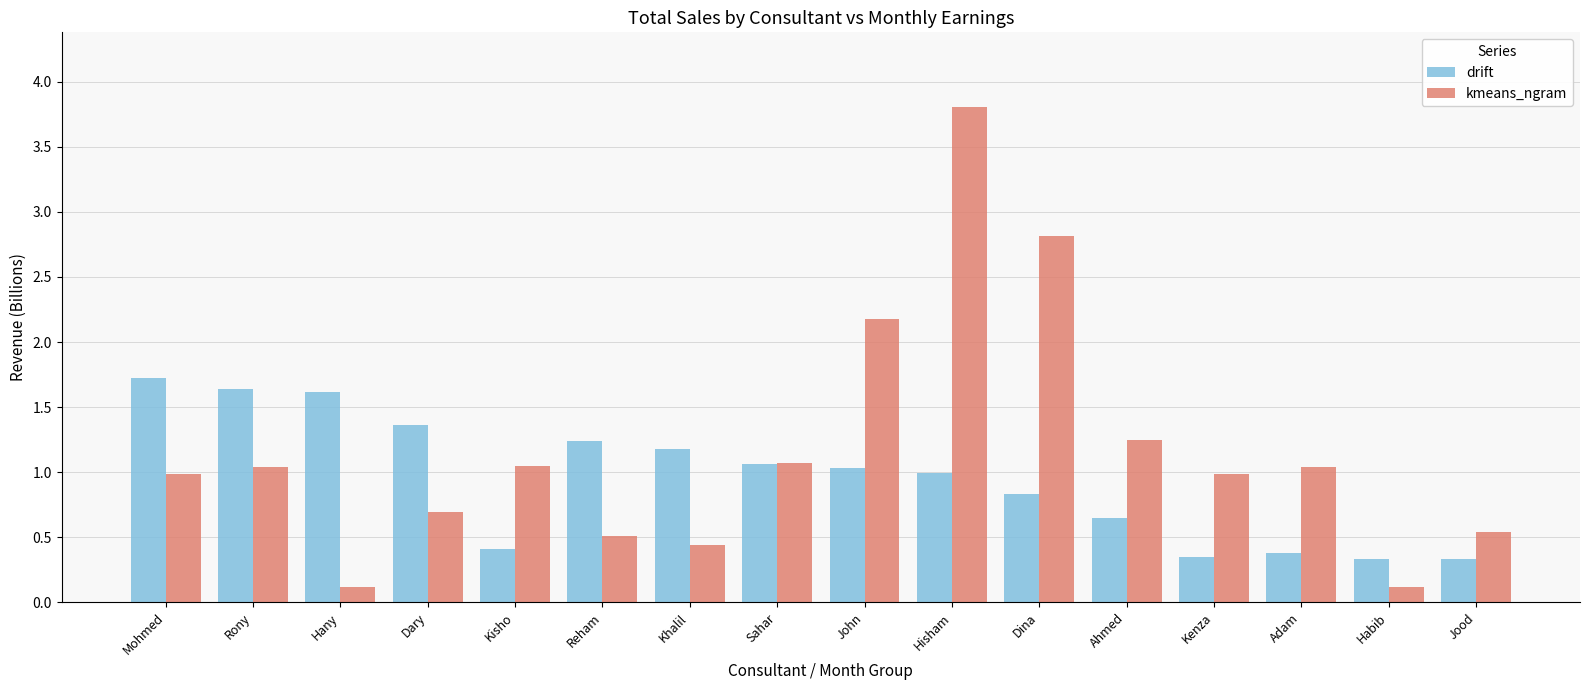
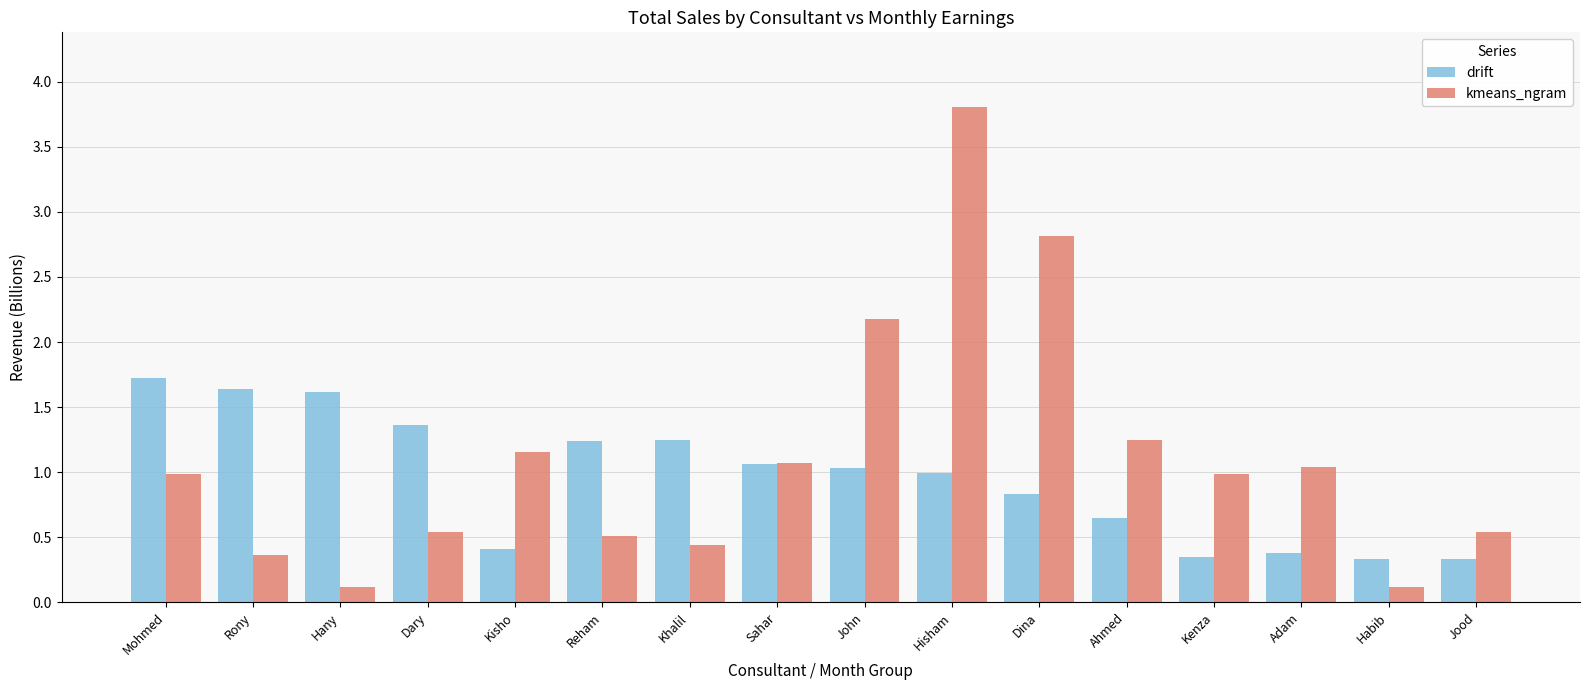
kmeans_ngram, Rony: 1.04 -> 0.36
kmeans_ngram, Dary: 0.70 -> 0.54
kmeans_ngram, Kisho: 1.05 -> 1.16
drift, Khalil: 1.18 -> 1.25
